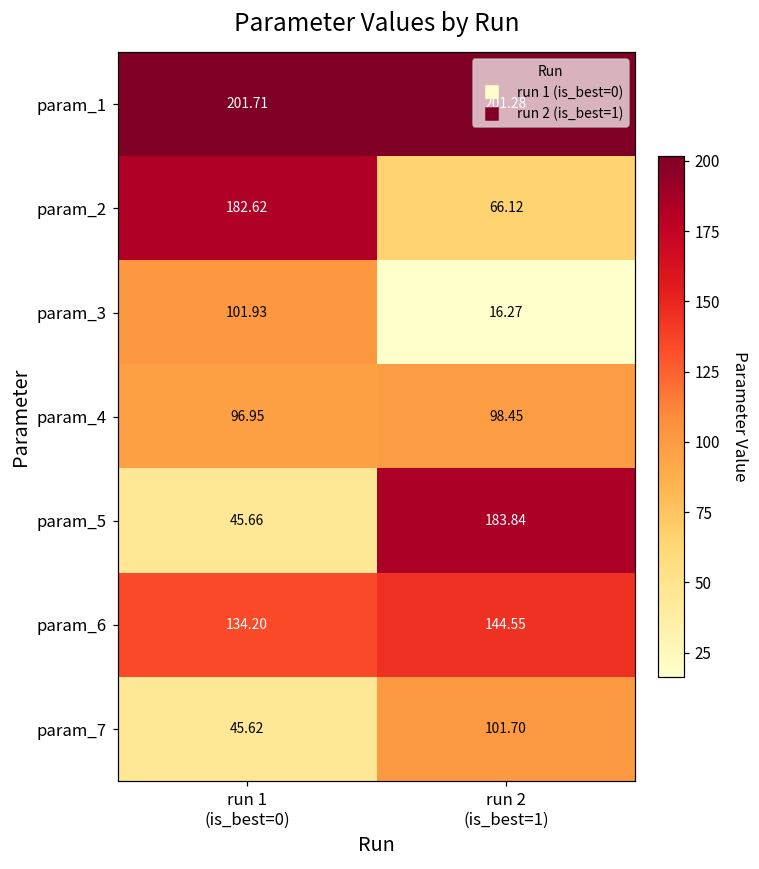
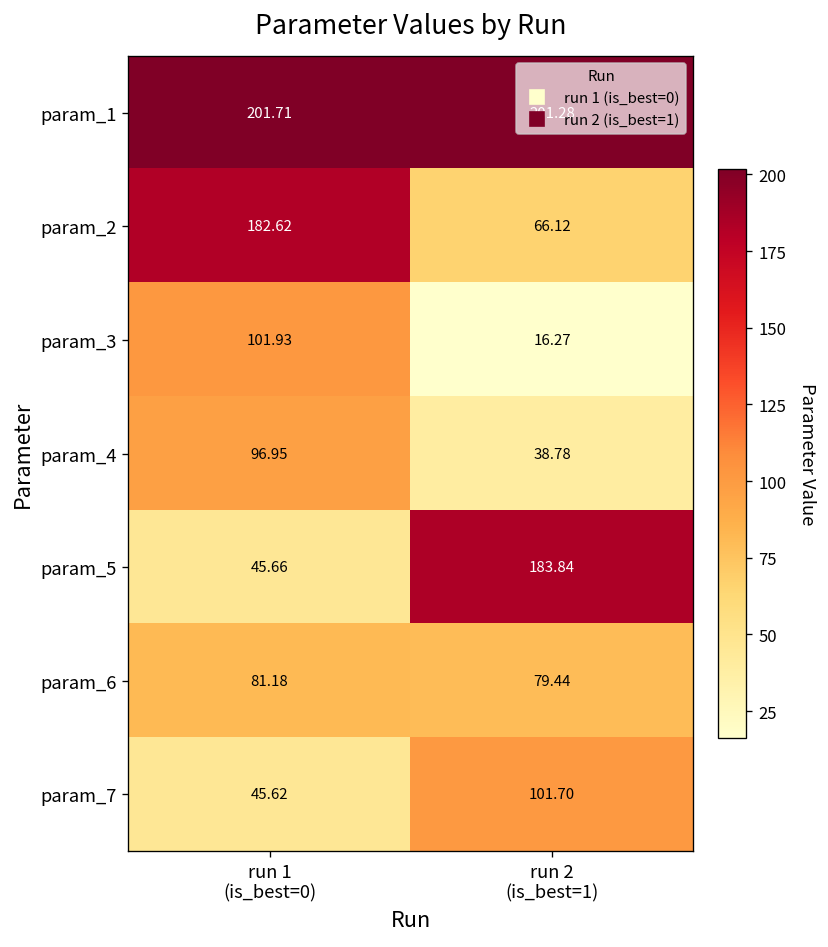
param_4, run 2 (is_best=1): 98.45 -> 38.78
param_6, run 1 (is_best=0): 134.20 -> 81.18
param_6, run 2 (is_best=1): 144.55 -> 79.44
